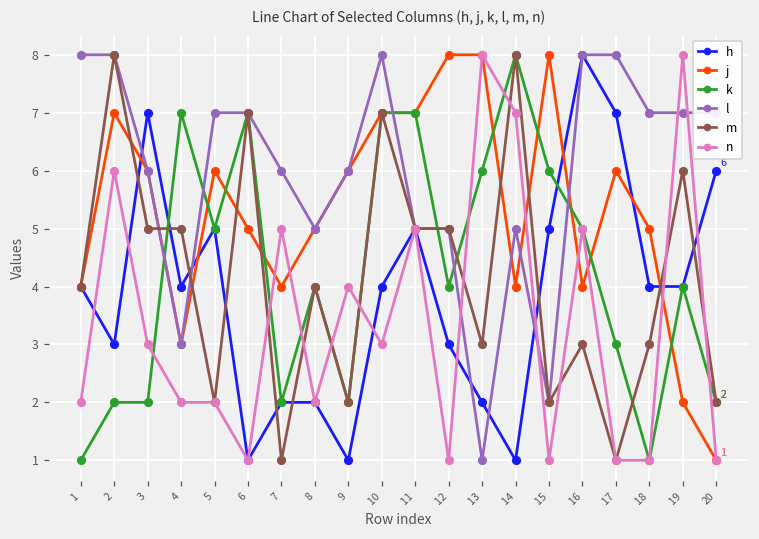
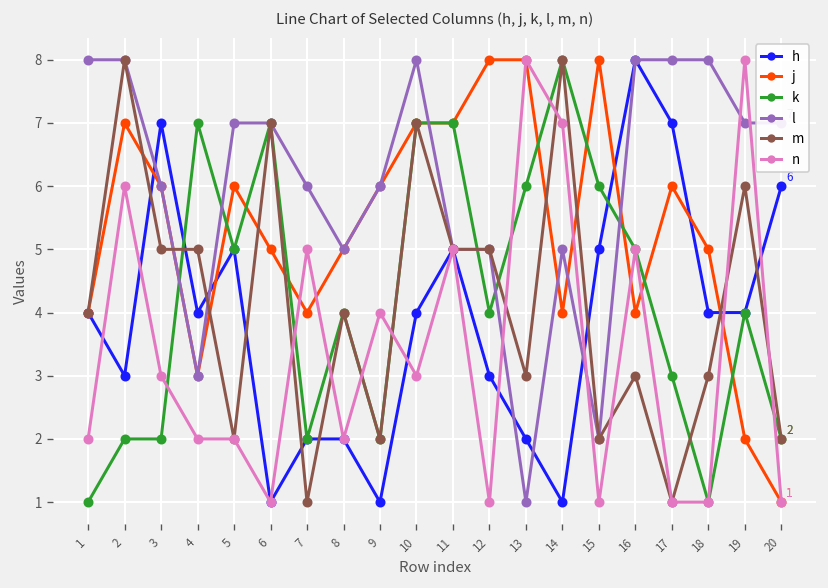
l, 18: 7 -> 8
